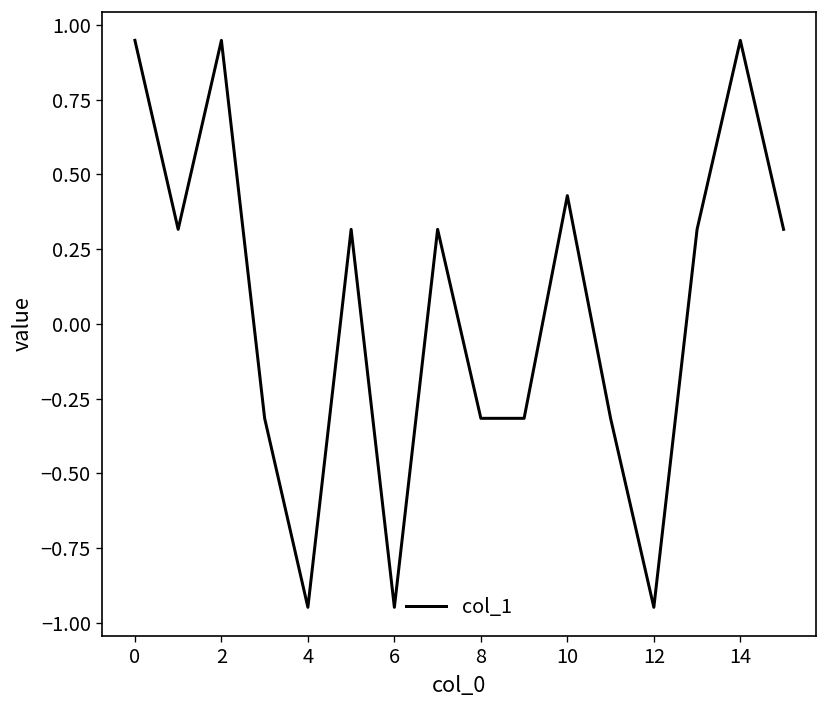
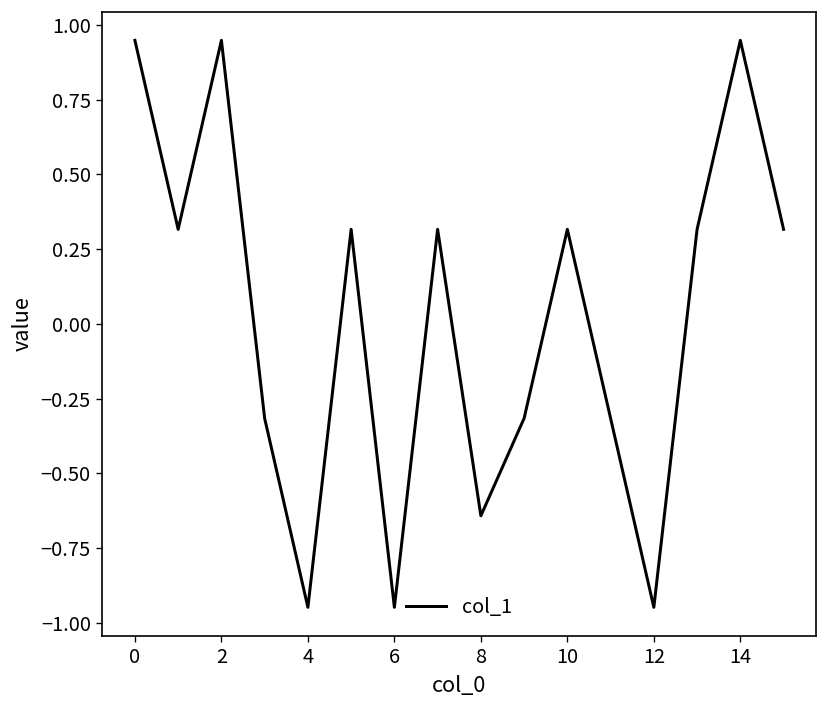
8: -0.32 -> -0.64
10: 0.43 -> 0.32
